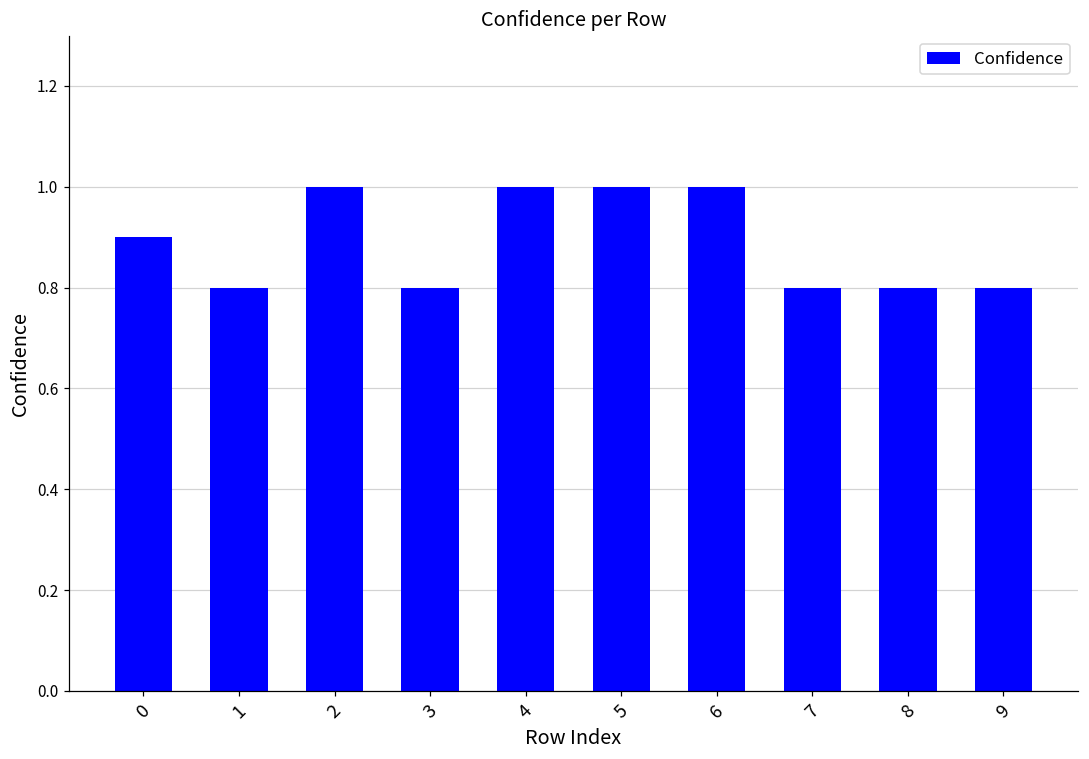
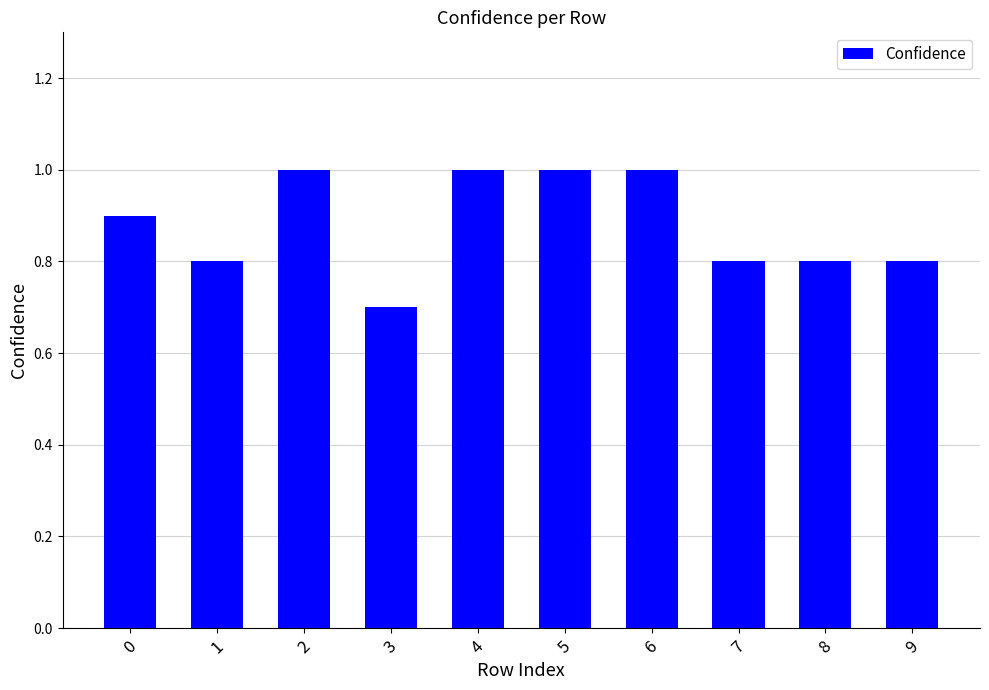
3: 0.8 -> 0.7
